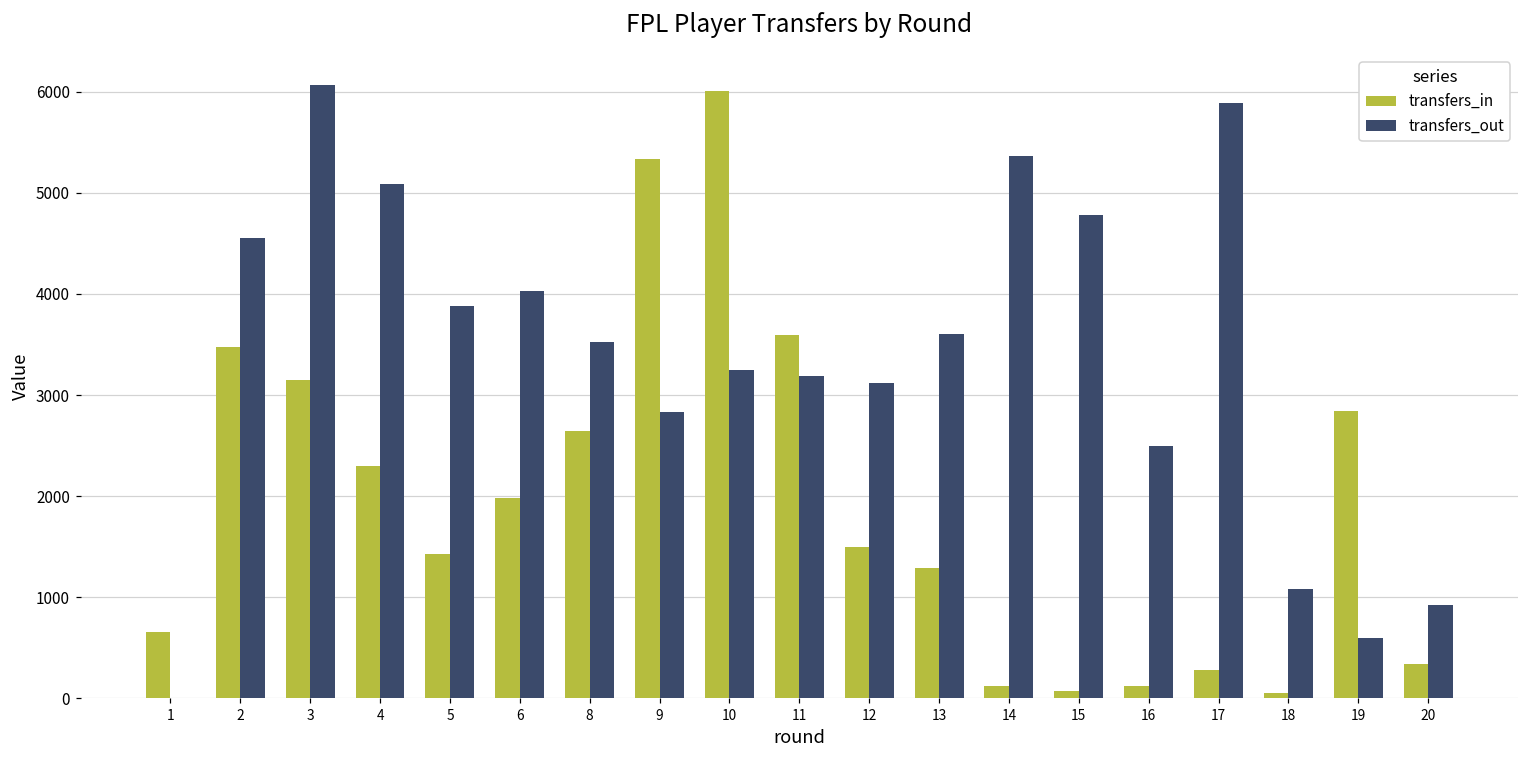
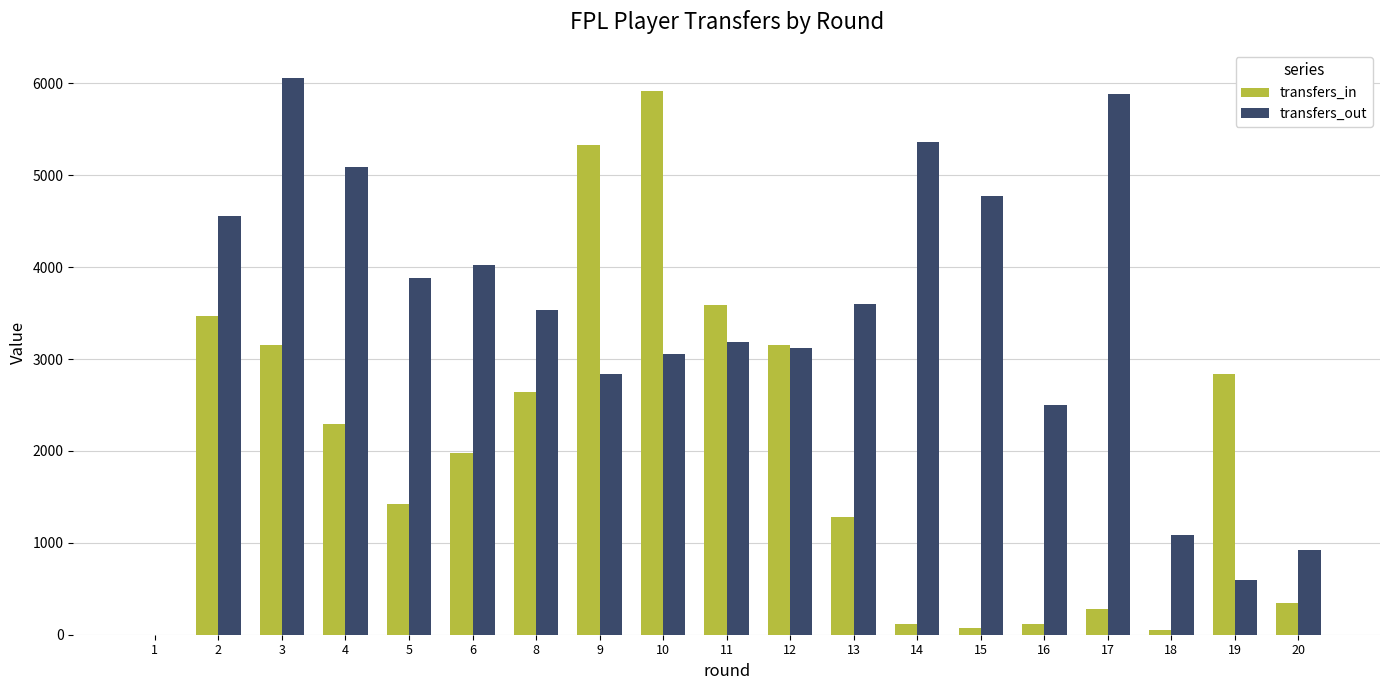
transfers_in, 1: 700 -> 0
transfers_in, 10: 6000 -> 5900
transfers_out, 10: 3200 -> 3100
transfers_in, 12: 1500 -> 3200
